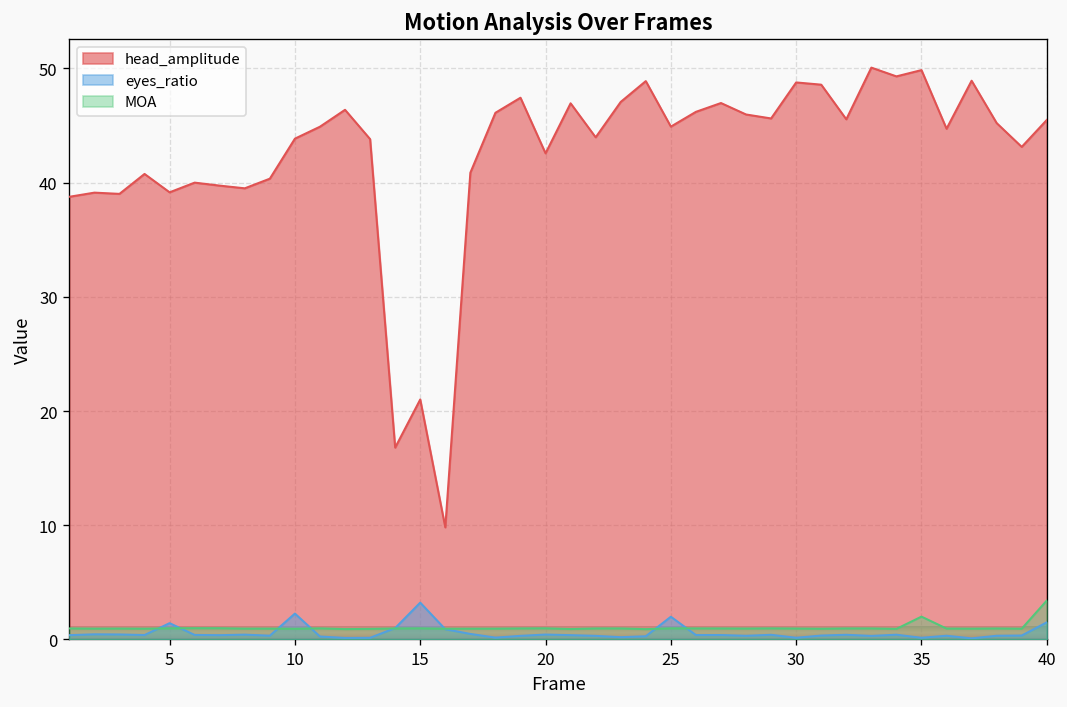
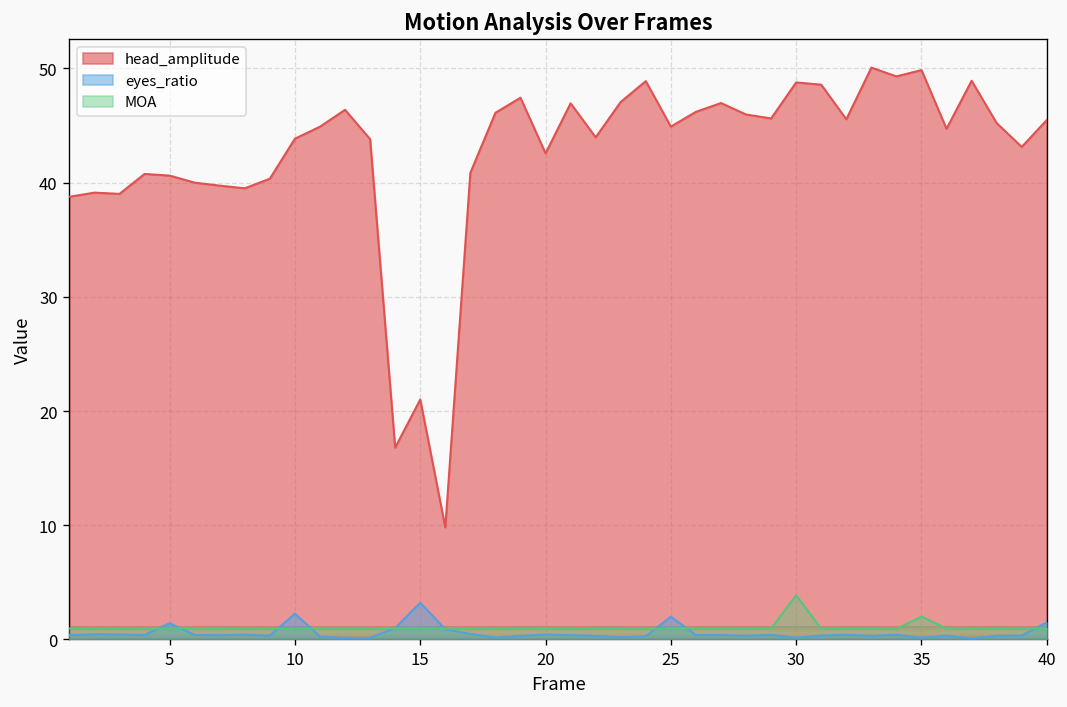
head_amplitude, 5: 39 -> 41
MOA, 30: 1 -> 4
MOA, 40: 3 -> 1
